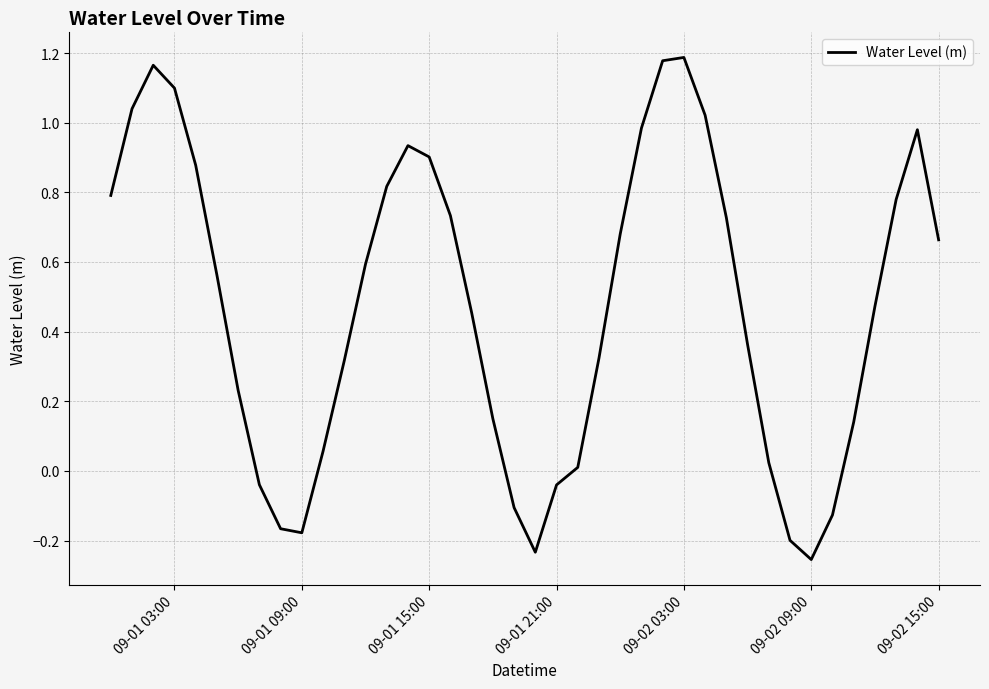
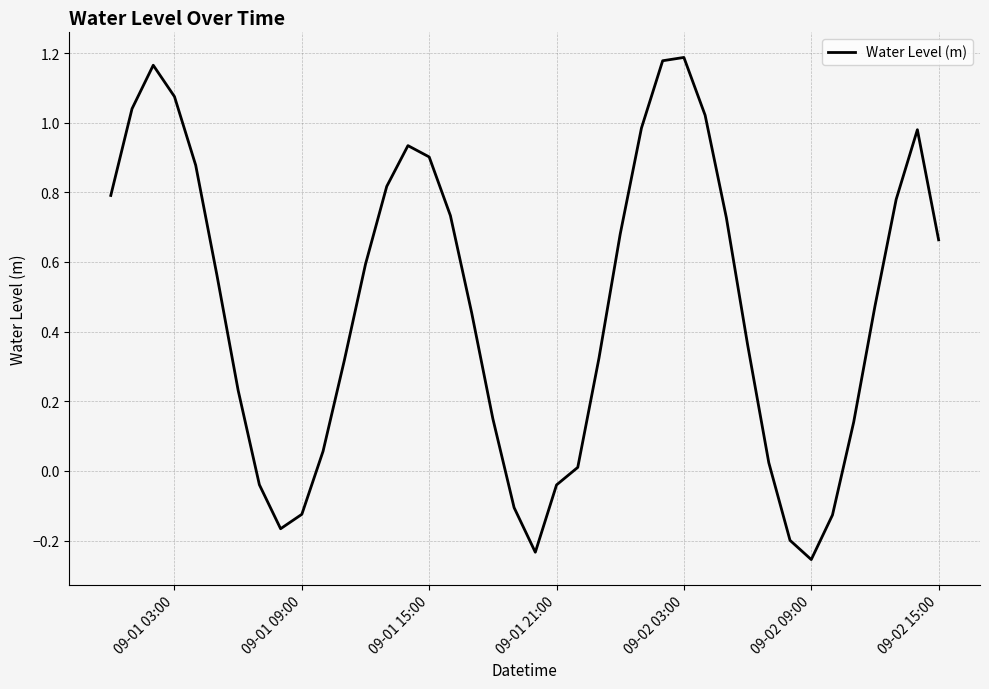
09-01 03:00: 1.10 -> 1.07
09-01 09:00: -0.18 -> -0.12
